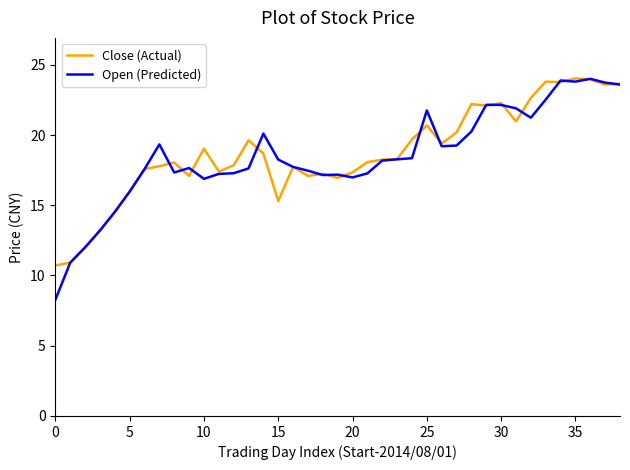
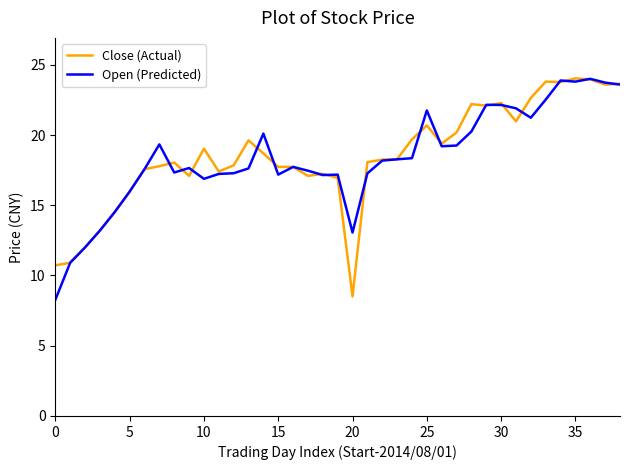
Close (Actual), 15: 15.3 -> 17.7
Open (Predicted), 15: 18.3 -> 17.2
Close (Actual), 20: 17.3 -> 8.5
Open (Predicted), 20: 17.0 -> 13.1
